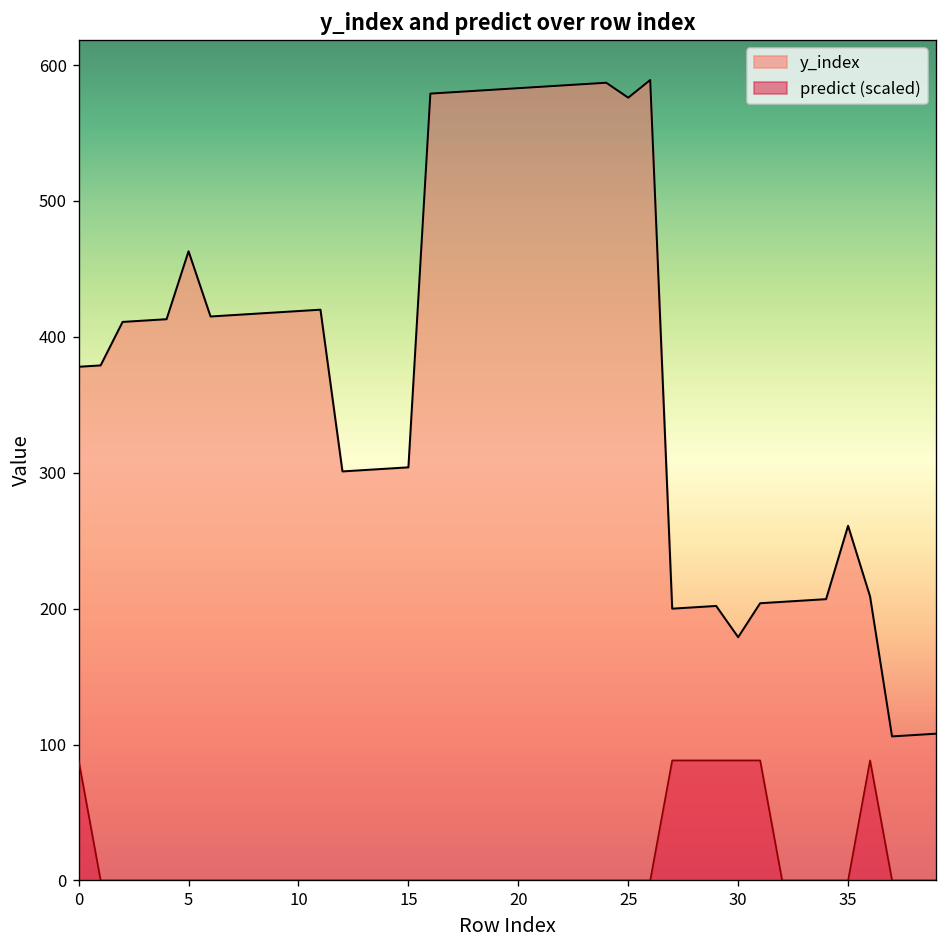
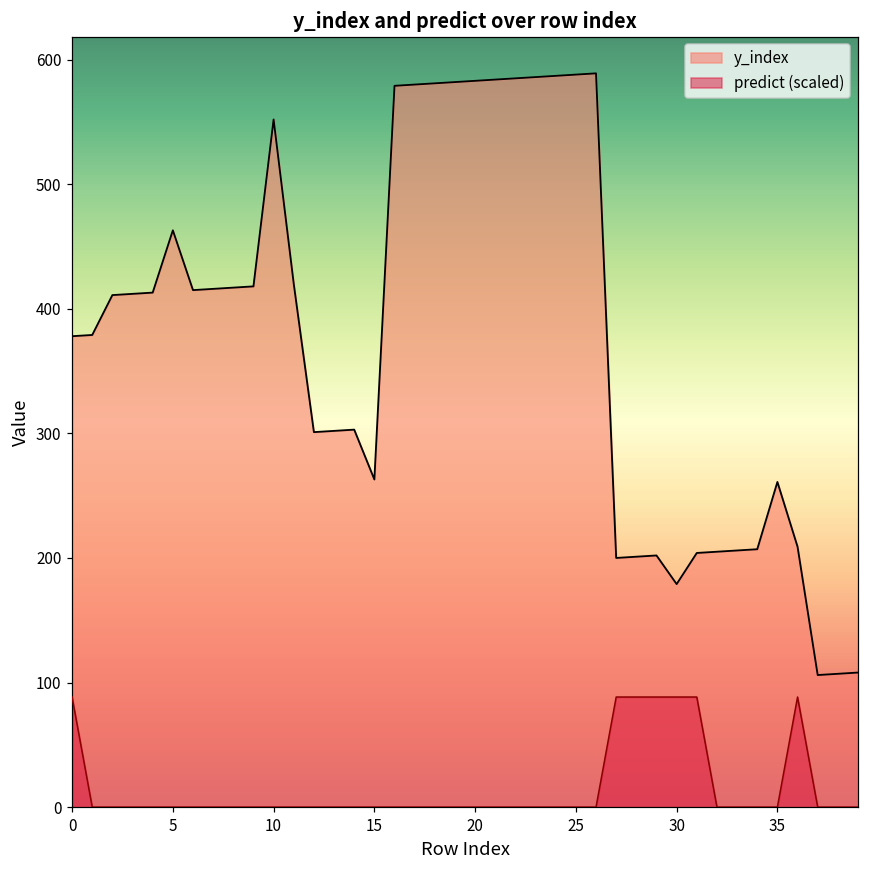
y_index, 10: 419 -> 552
y_index, 15: 304 -> 263
y_index, 25: 576 -> 588
